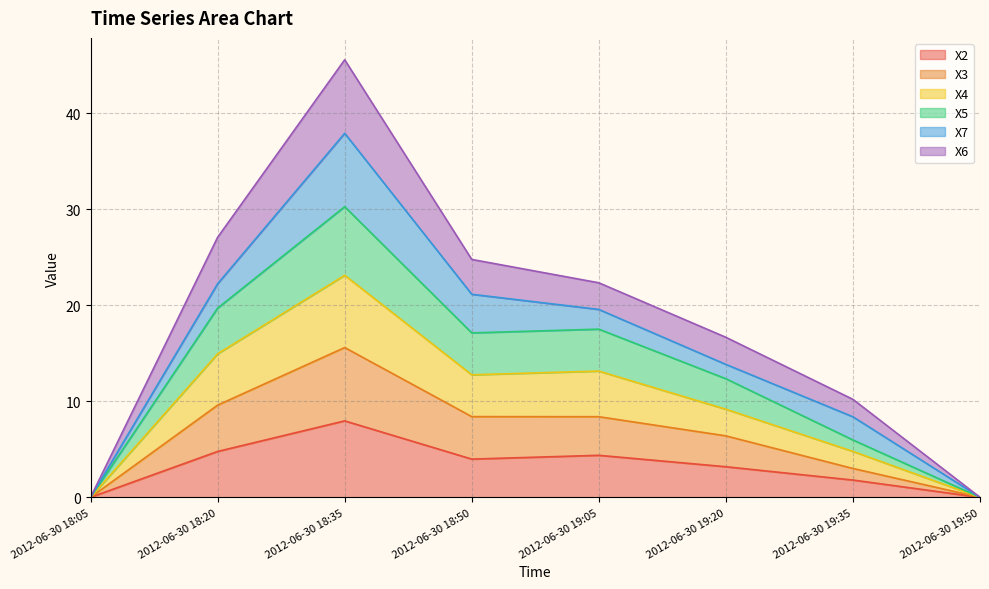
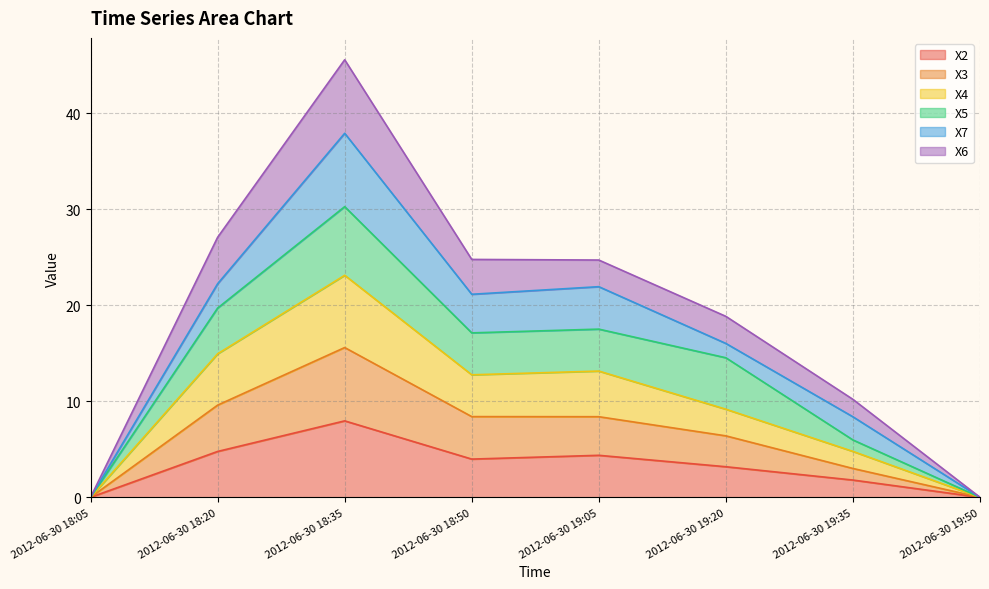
X7, 2012-06-30 19:05: 2 -> 4
X5, 2012-06-30 19:20: 3 -> 5
